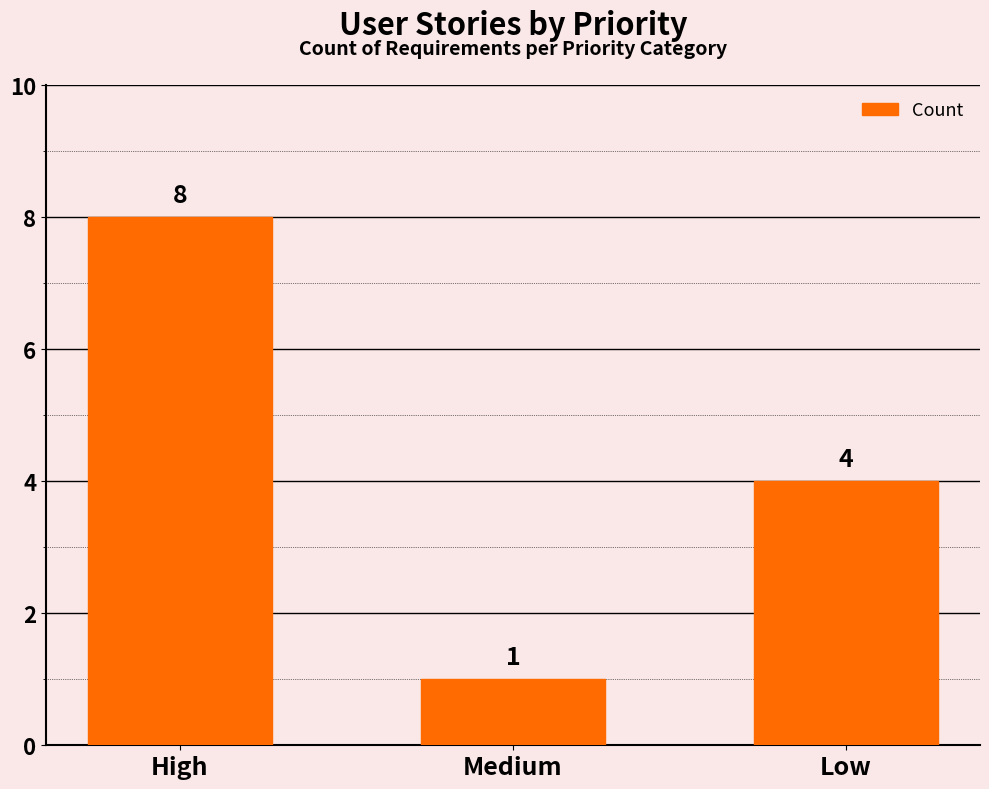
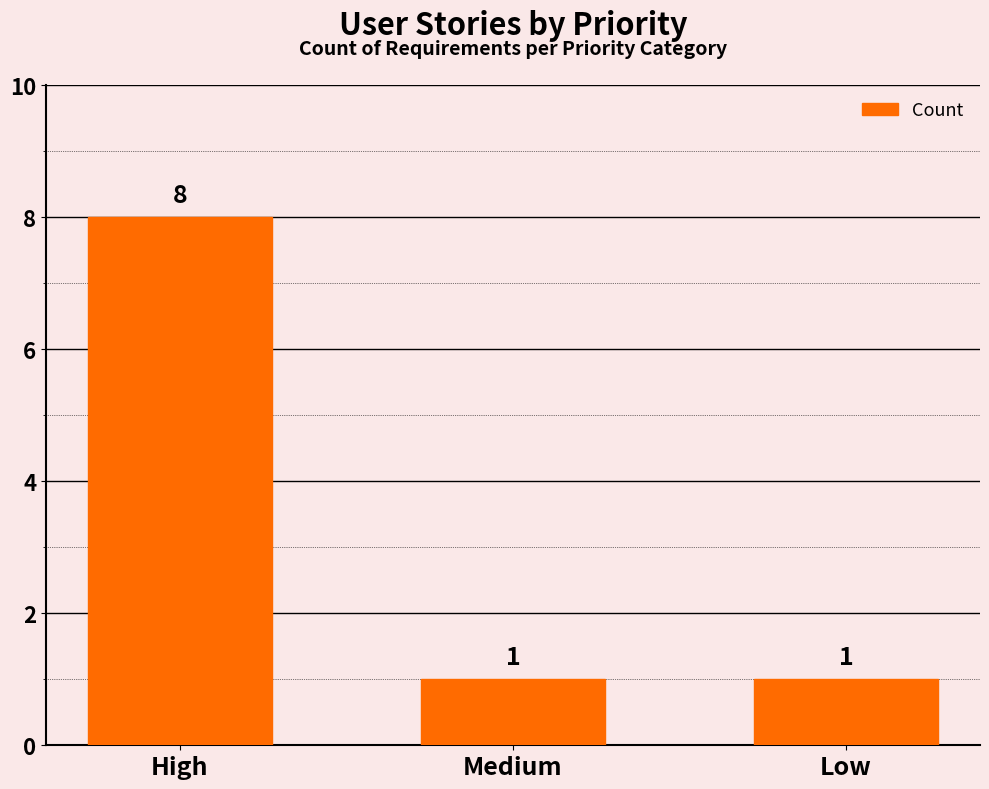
Low: 4 -> 1
